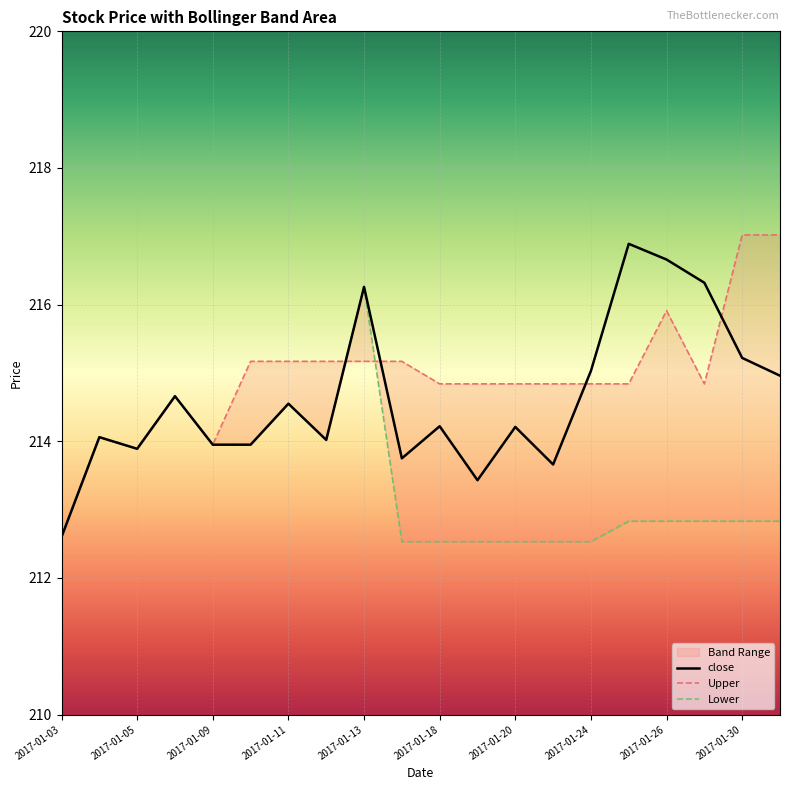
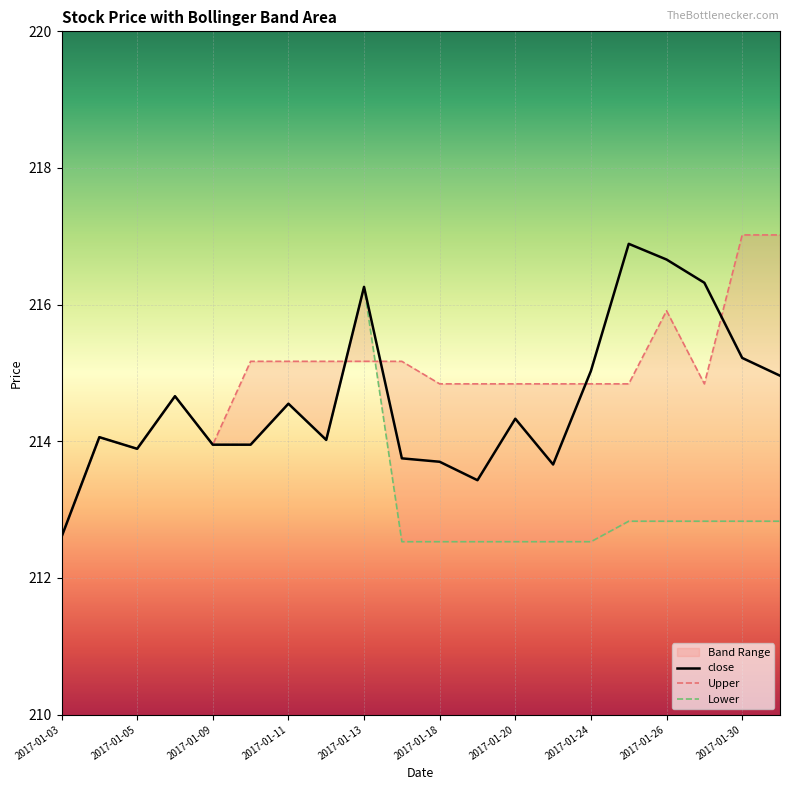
close, 2017-01-18: 214.2 -> 213.7
close, 2017-01-20: 214.2 -> 214.3
